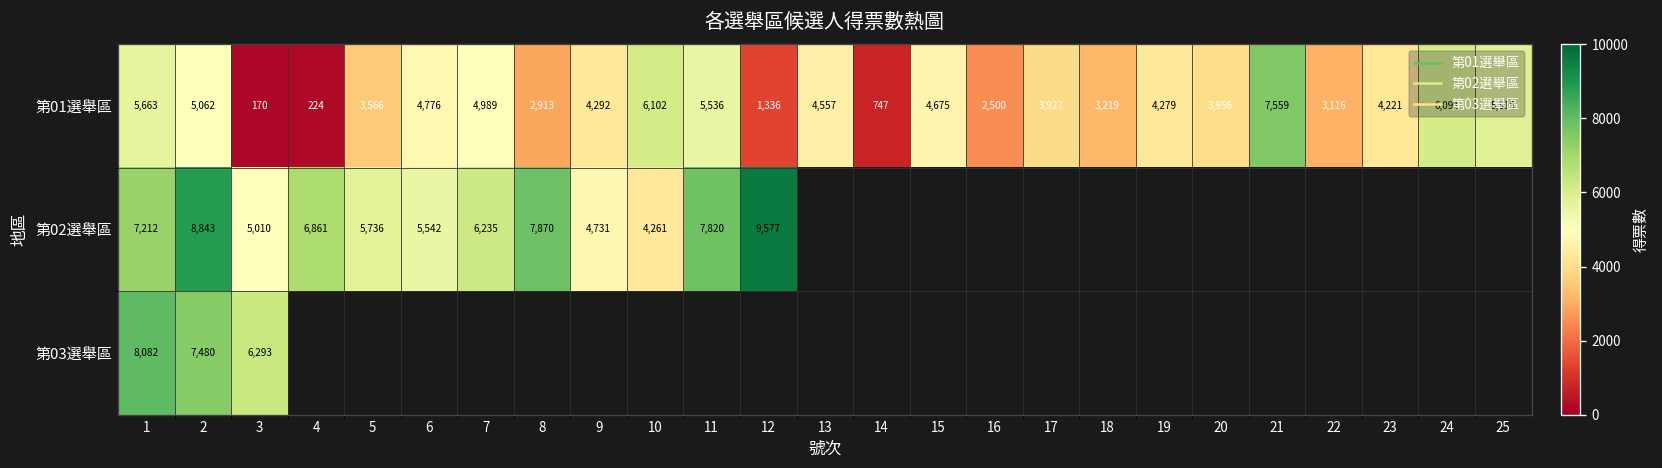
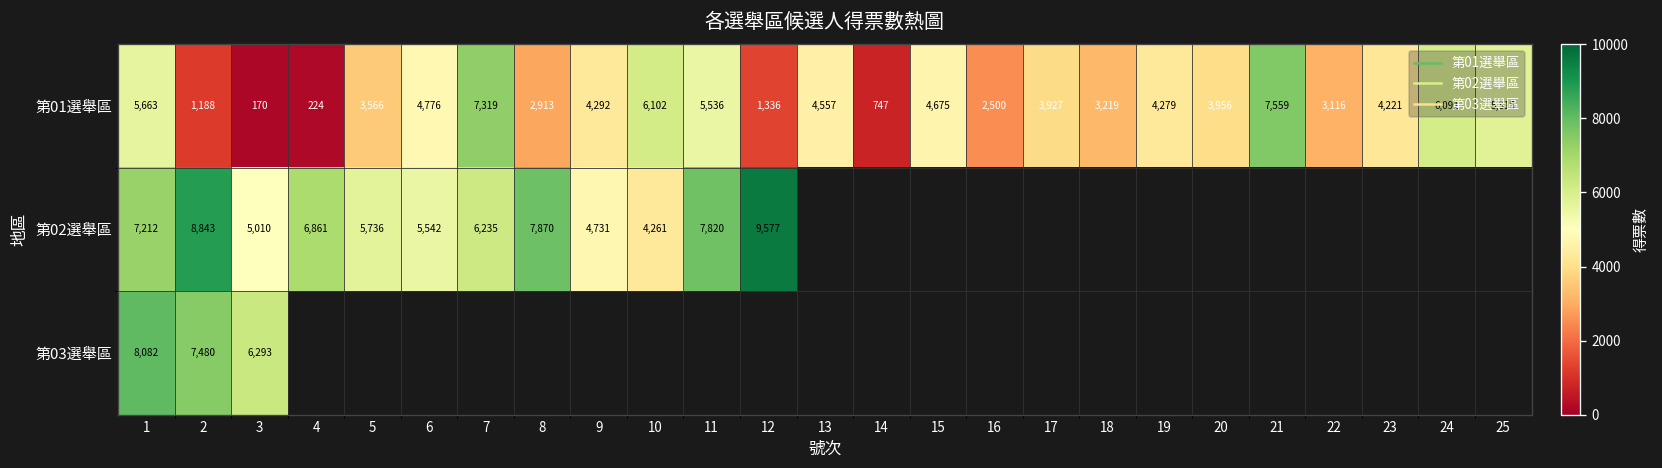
第01選舉區, 2: 5,062 -> 1,188
第01選舉區, 7: 4,989 -> 7,319
